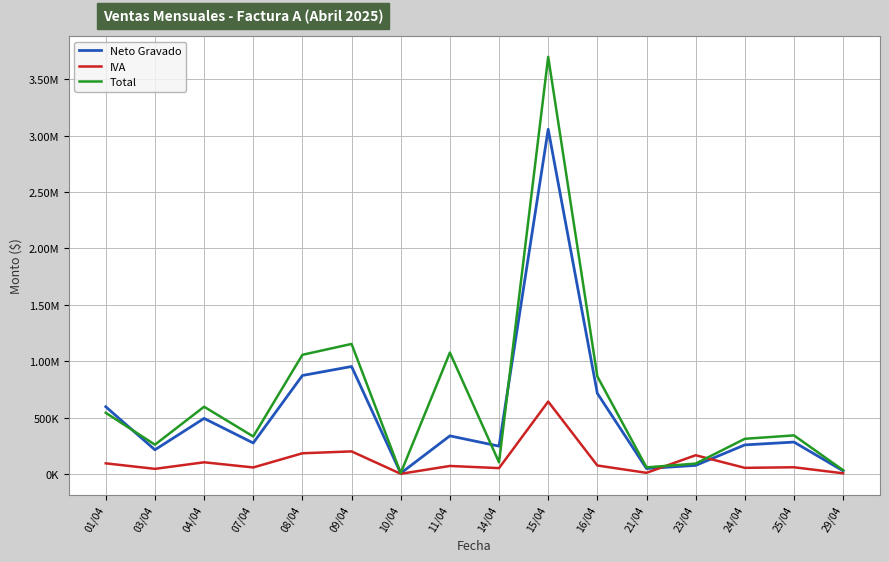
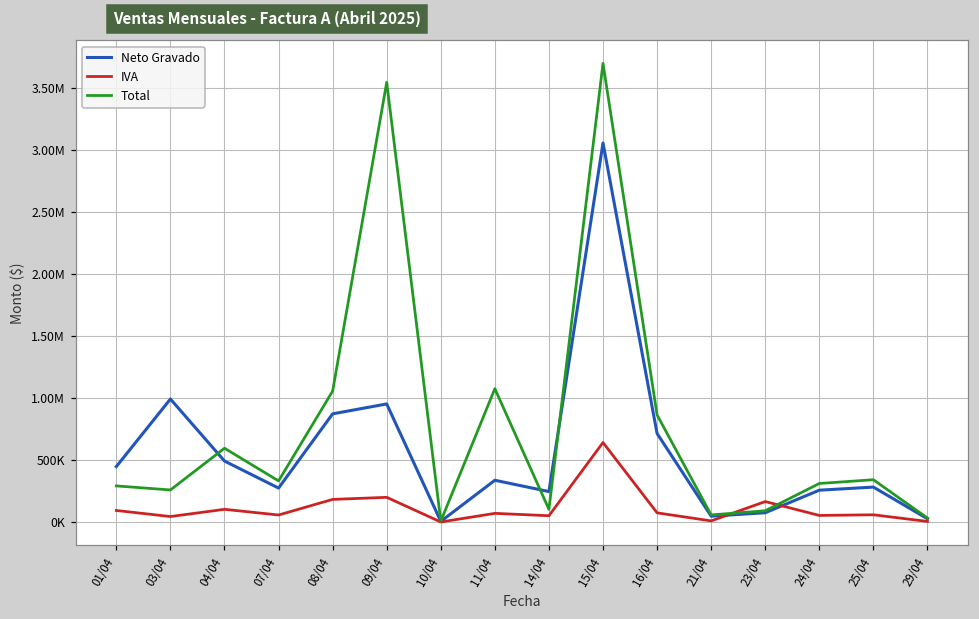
Neto Gravado, 01/04: 600000 -> 450000
Total, 01/04: 540000 -> 290000
Neto Gravado, 03/04: 210000 -> 990000
Total, 09/04: 1150000 -> 3540000
